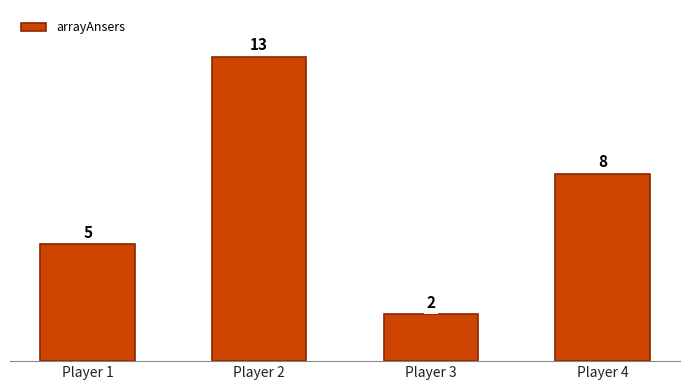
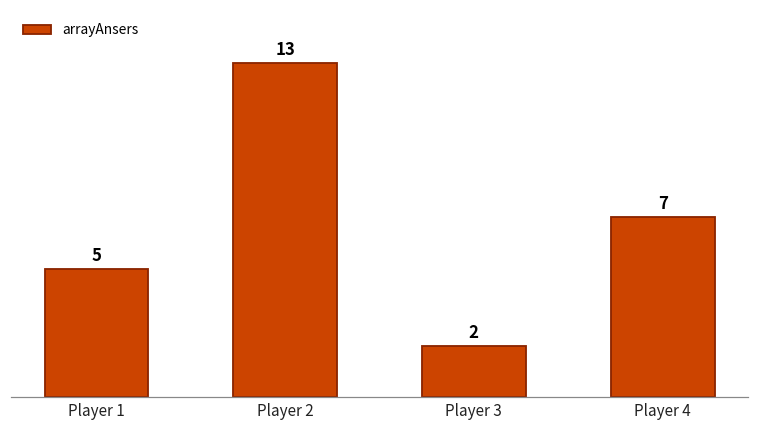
Player 4: 8 -> 7
